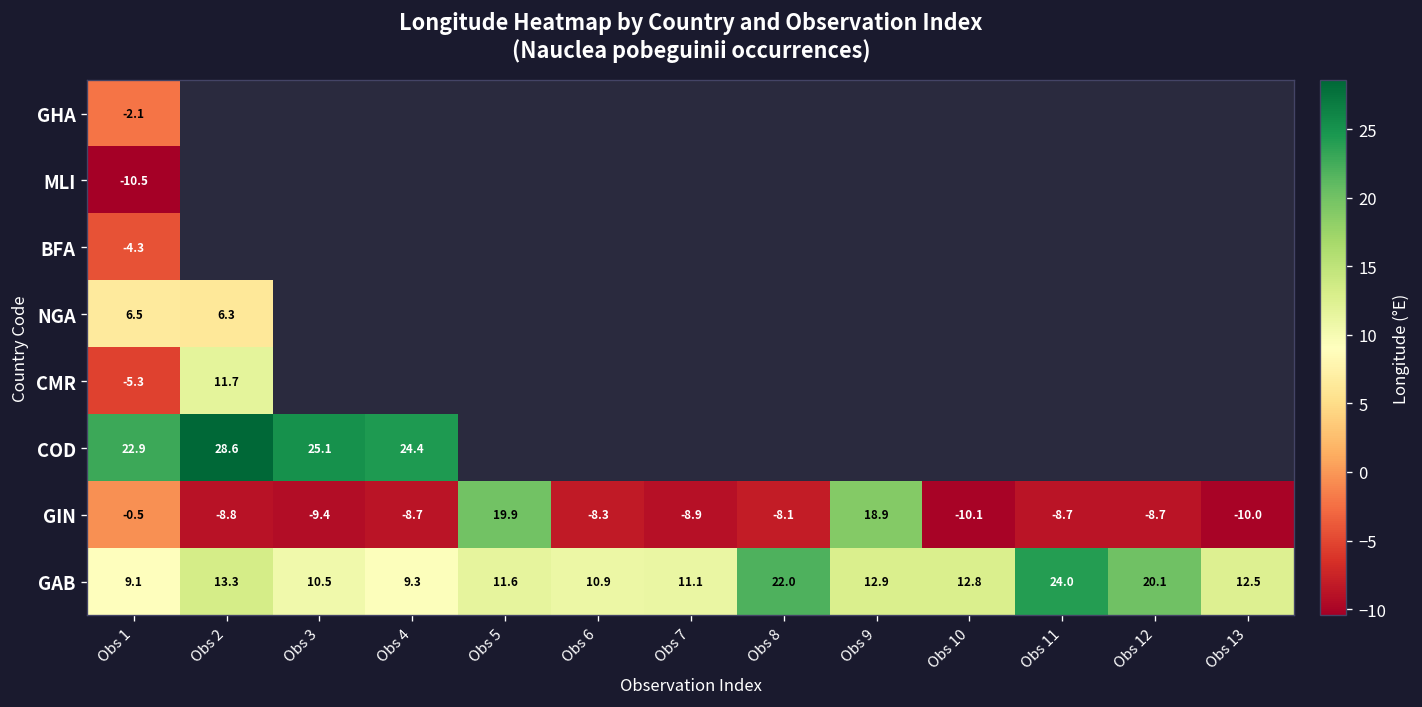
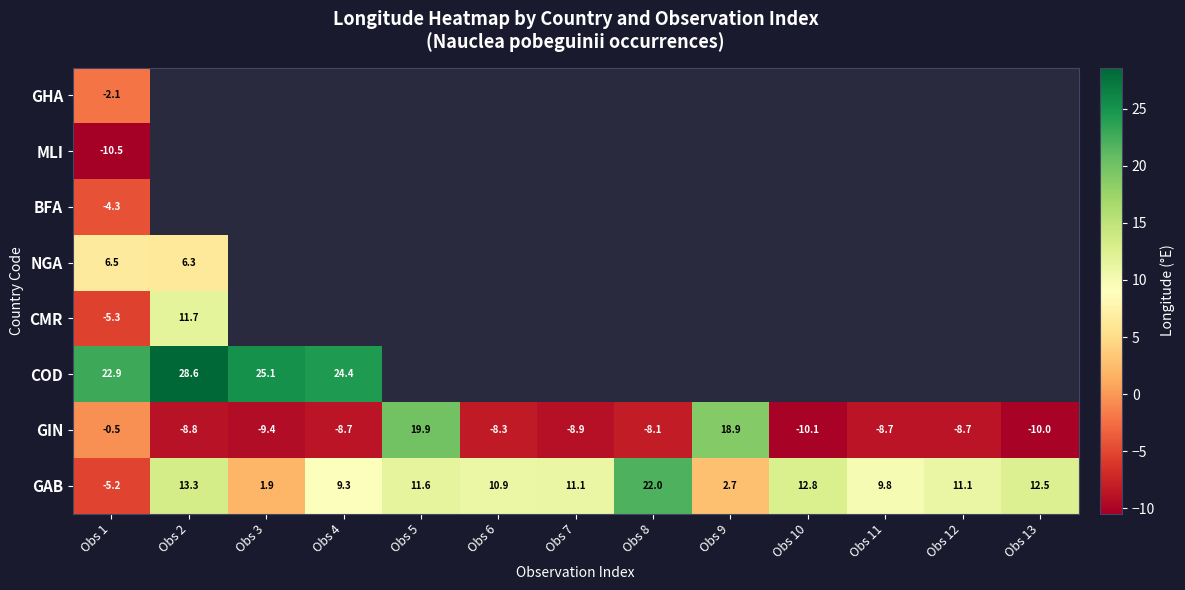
GAB, Obs 1: 9.1 -> -5.2
GAB, Obs 3: 10.5 -> 1.9
GAB, Obs 9: 12.9 -> 2.7
GAB, Obs 11: 24.0 -> 9.8
GAB, Obs 12: 20.1 -> 11.1
